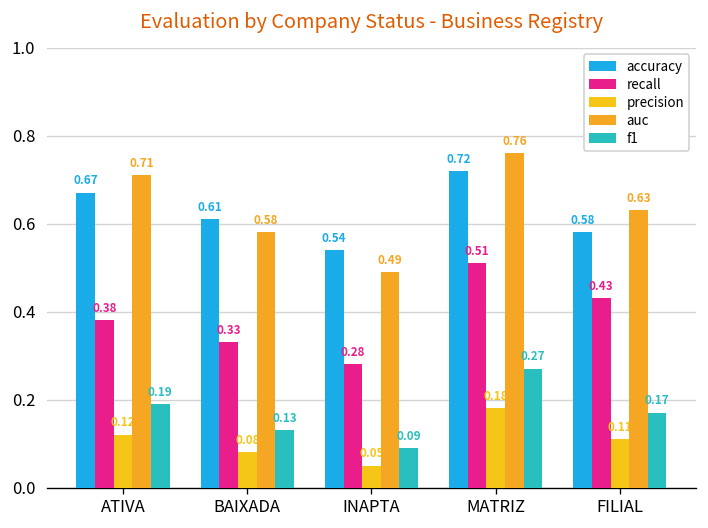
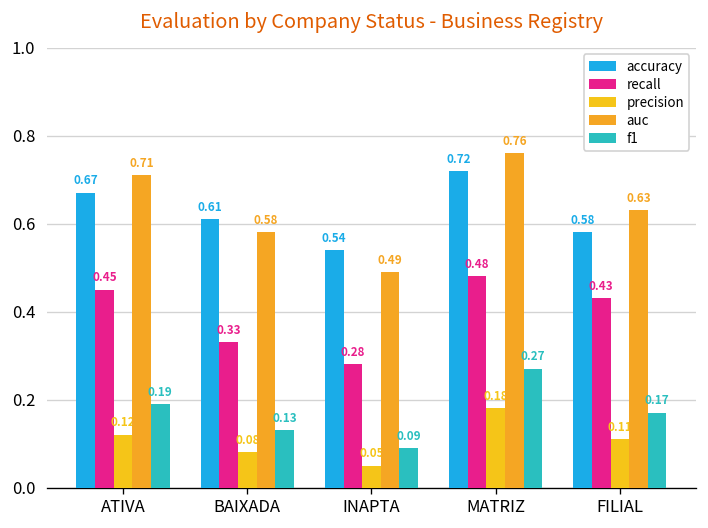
recall, ATIVA: 0.38 -> 0.45
recall, MATRIZ: 0.51 -> 0.48
